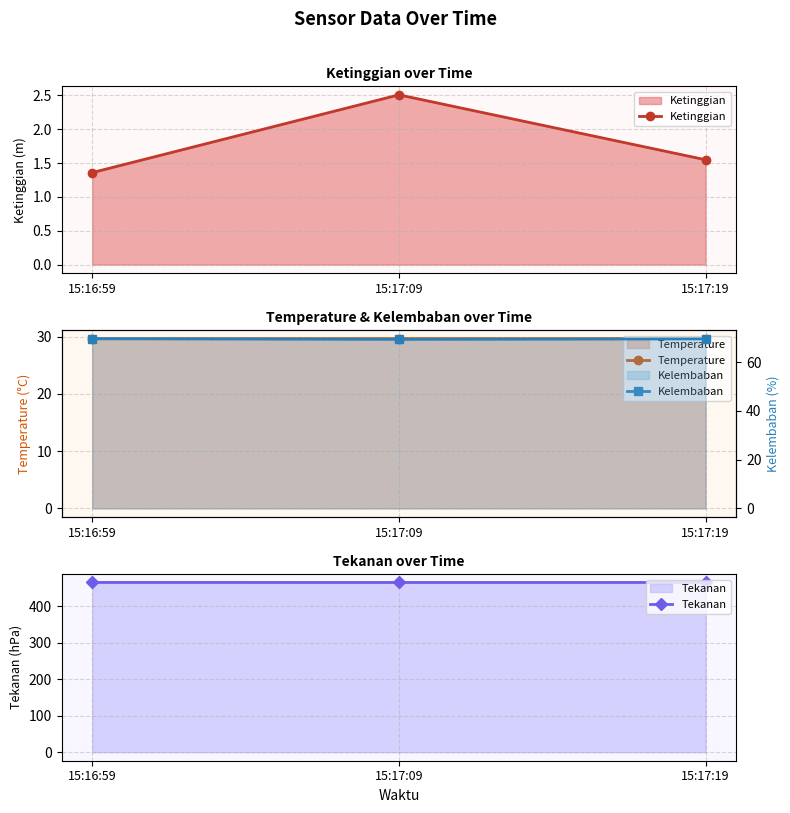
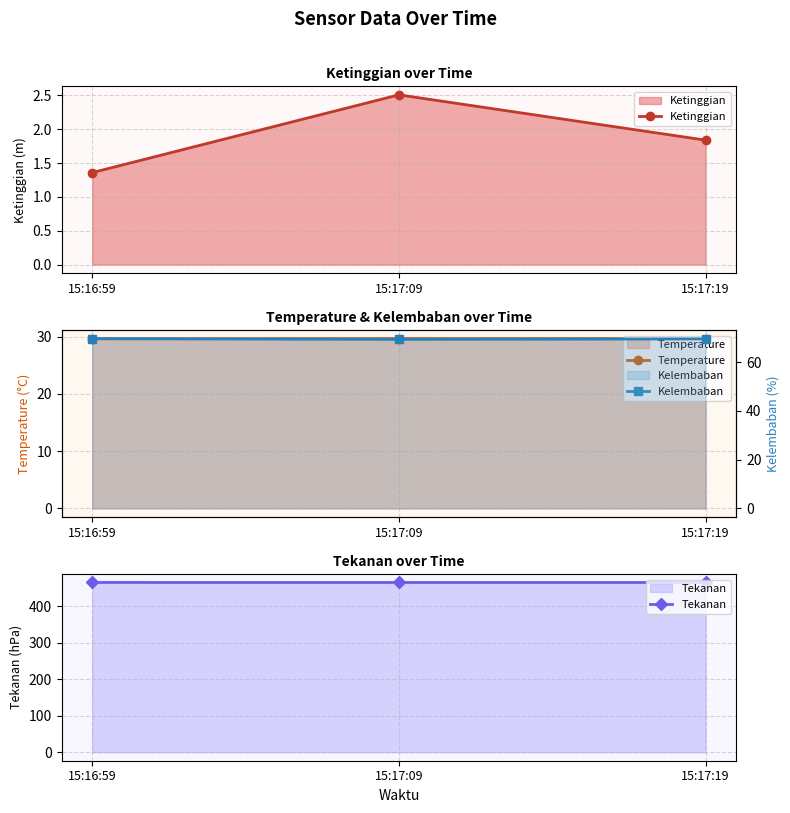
Ketinggian over Time, 15:17:19: 1.6 -> 1.8
